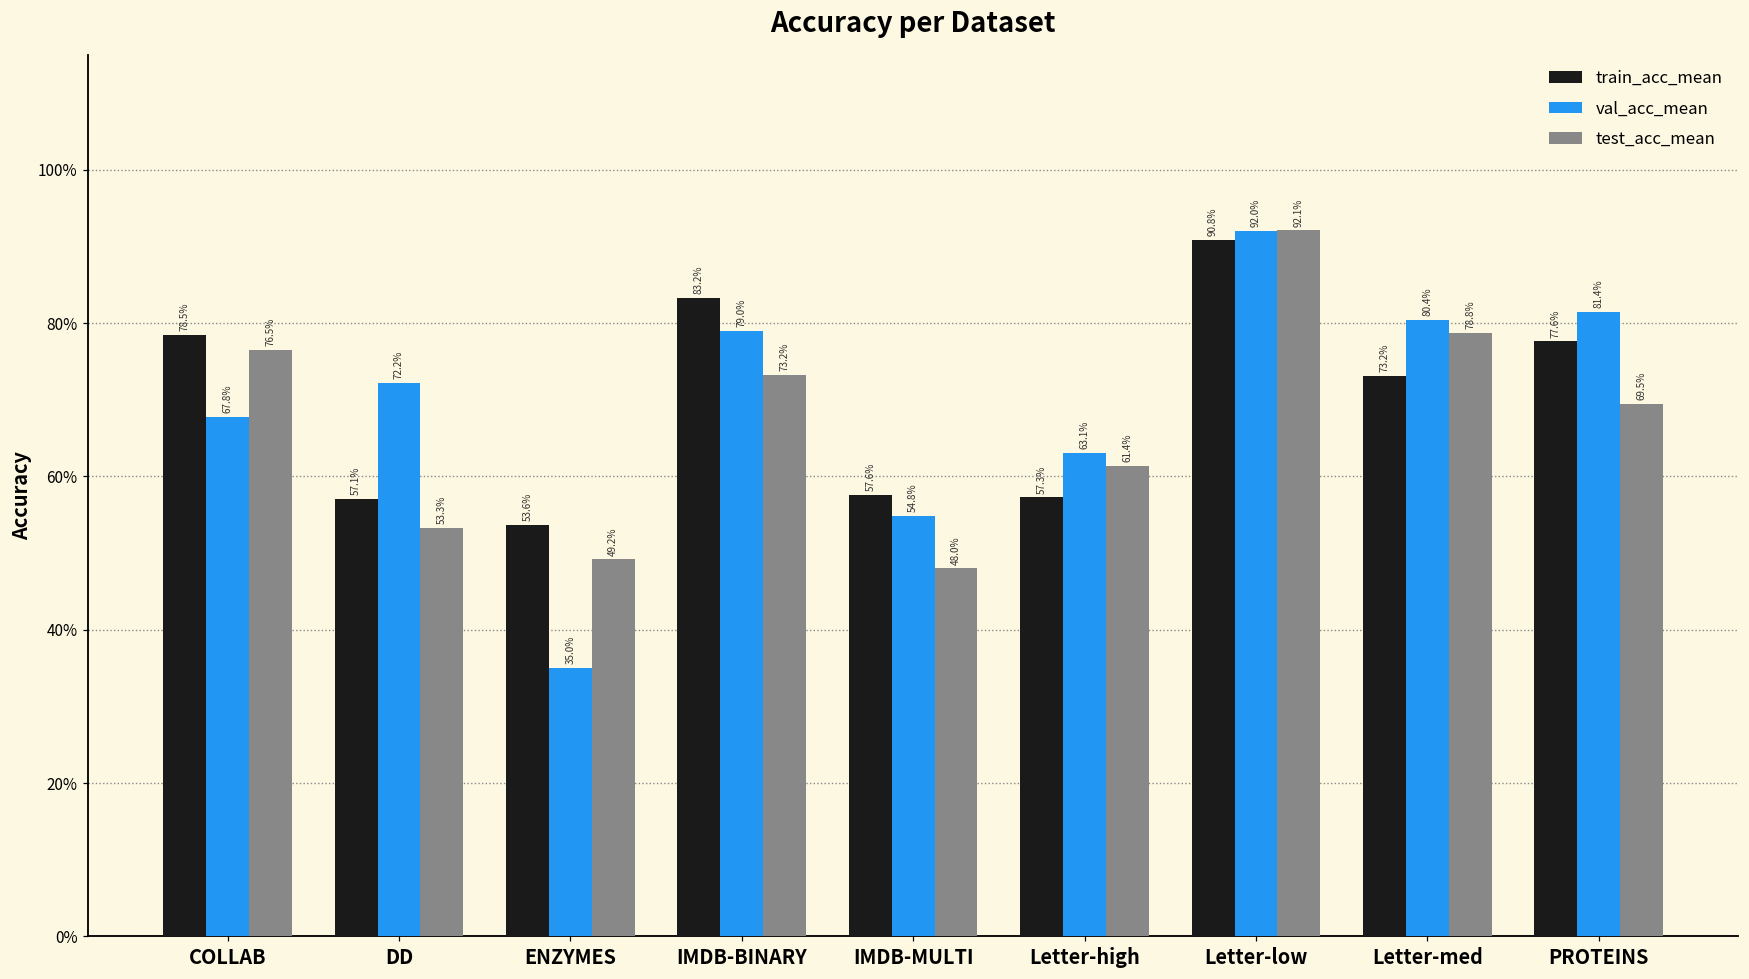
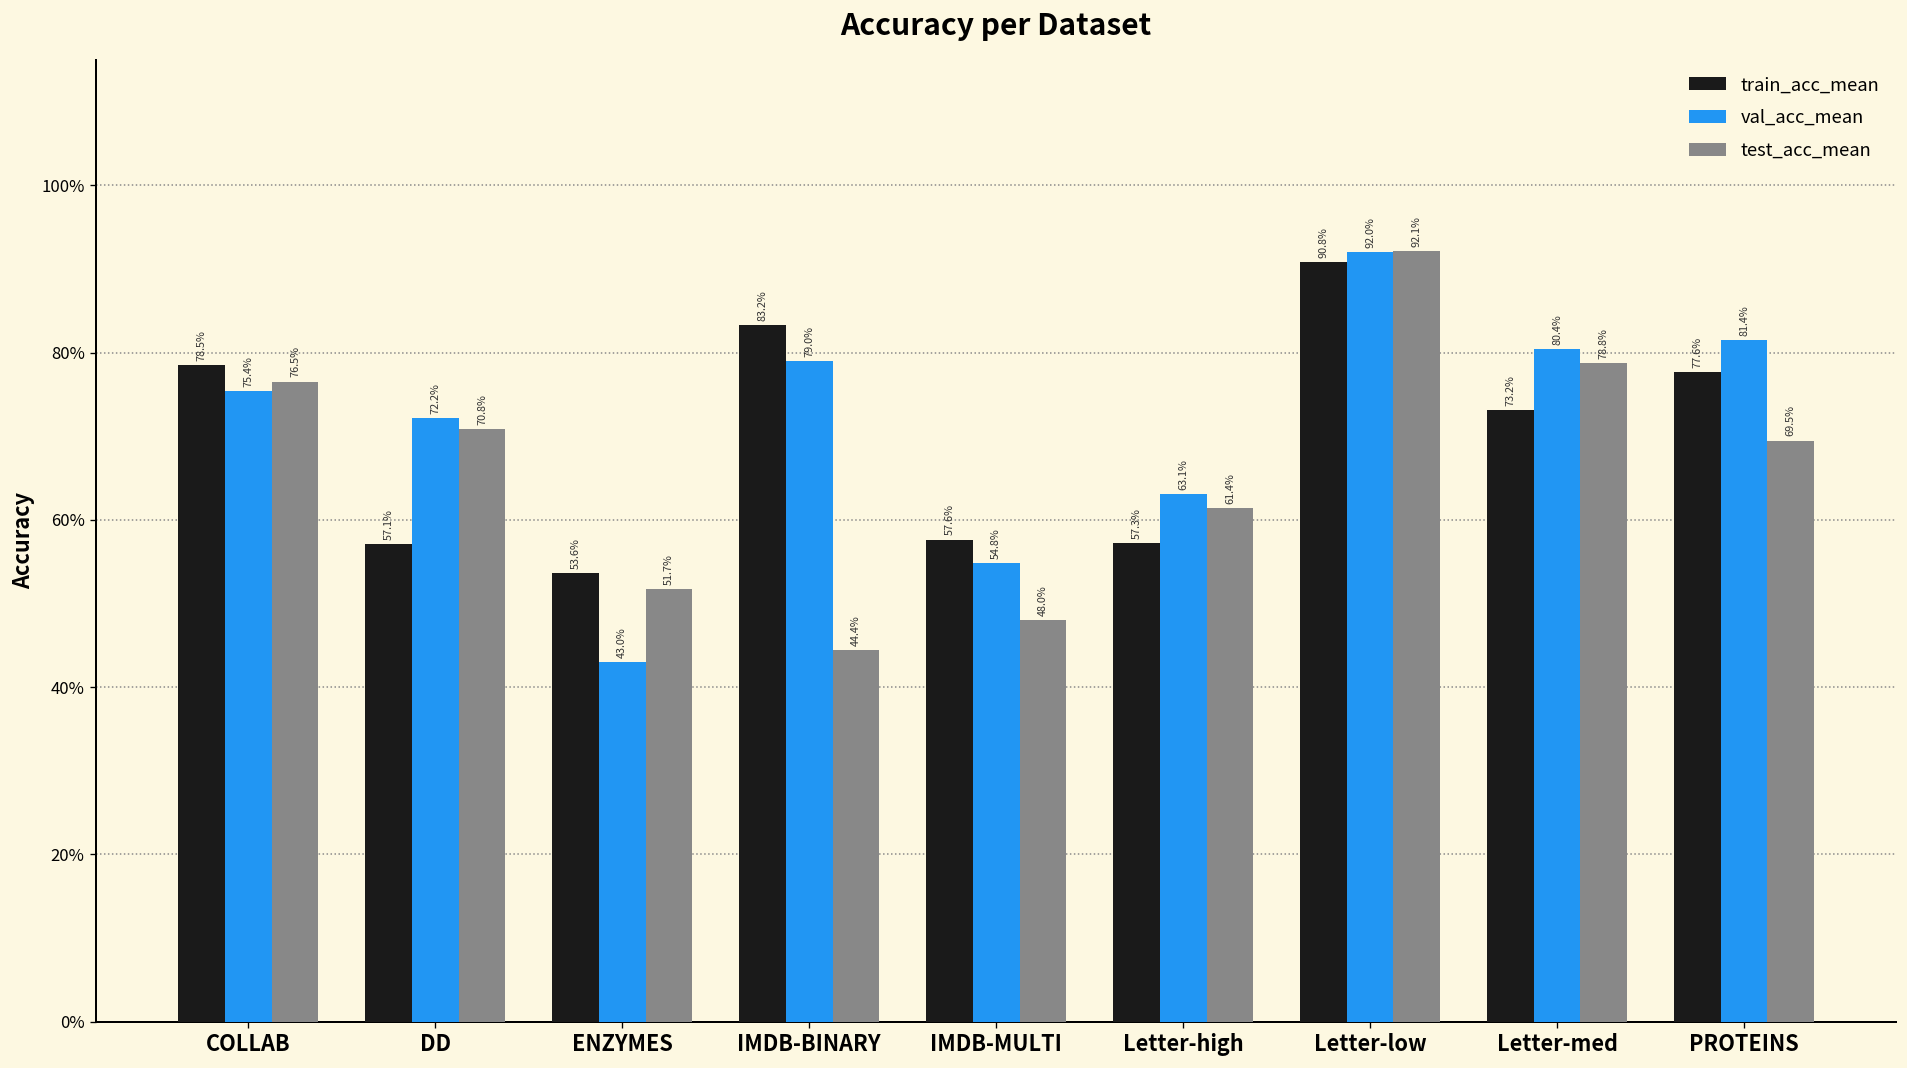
val_acc_mean, COLLAB: 67.8% -> 75.4%
test_acc_mean, DD: 53.3% -> 70.8%
val_acc_mean, ENZYMES: 35.0% -> 43.0%
test_acc_mean, ENZYMES: 49.2% -> 51.7%
test_acc_mean, IMDB-BINARY: 73.2% -> 44.4%
